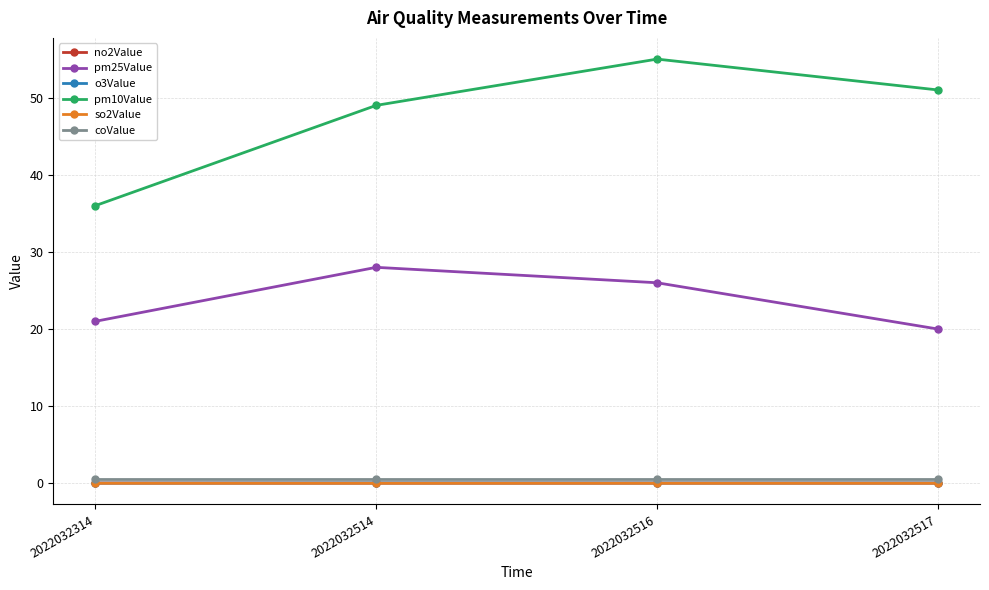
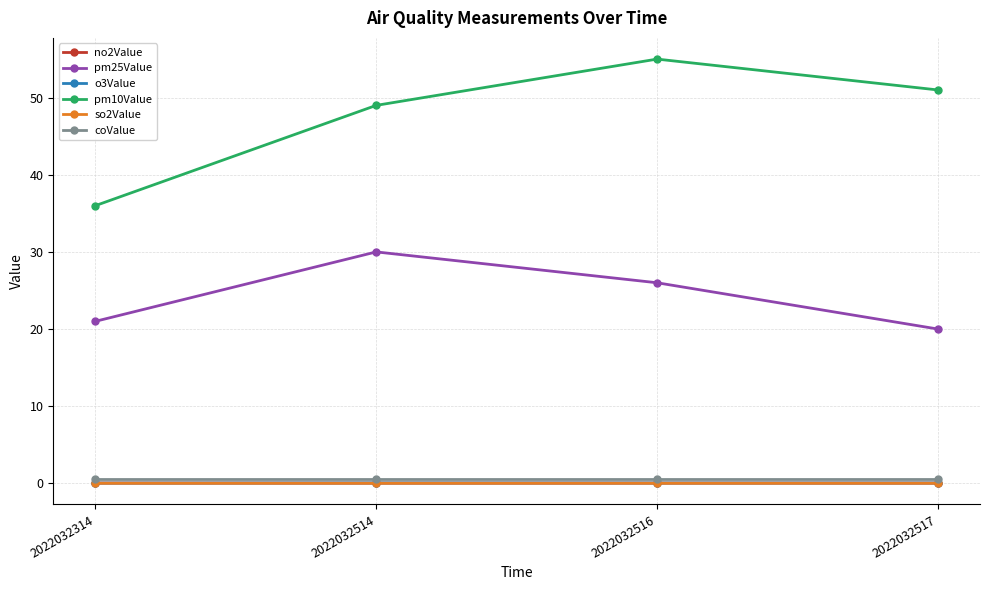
pm25Value, 2022032514: 28 -> 30
